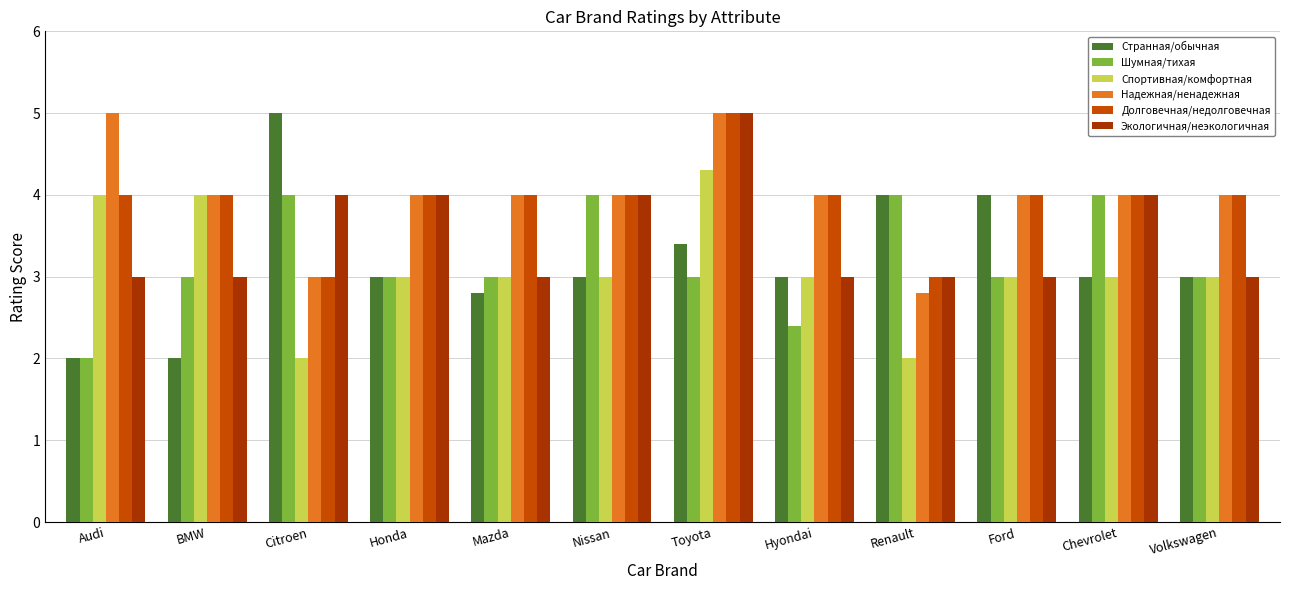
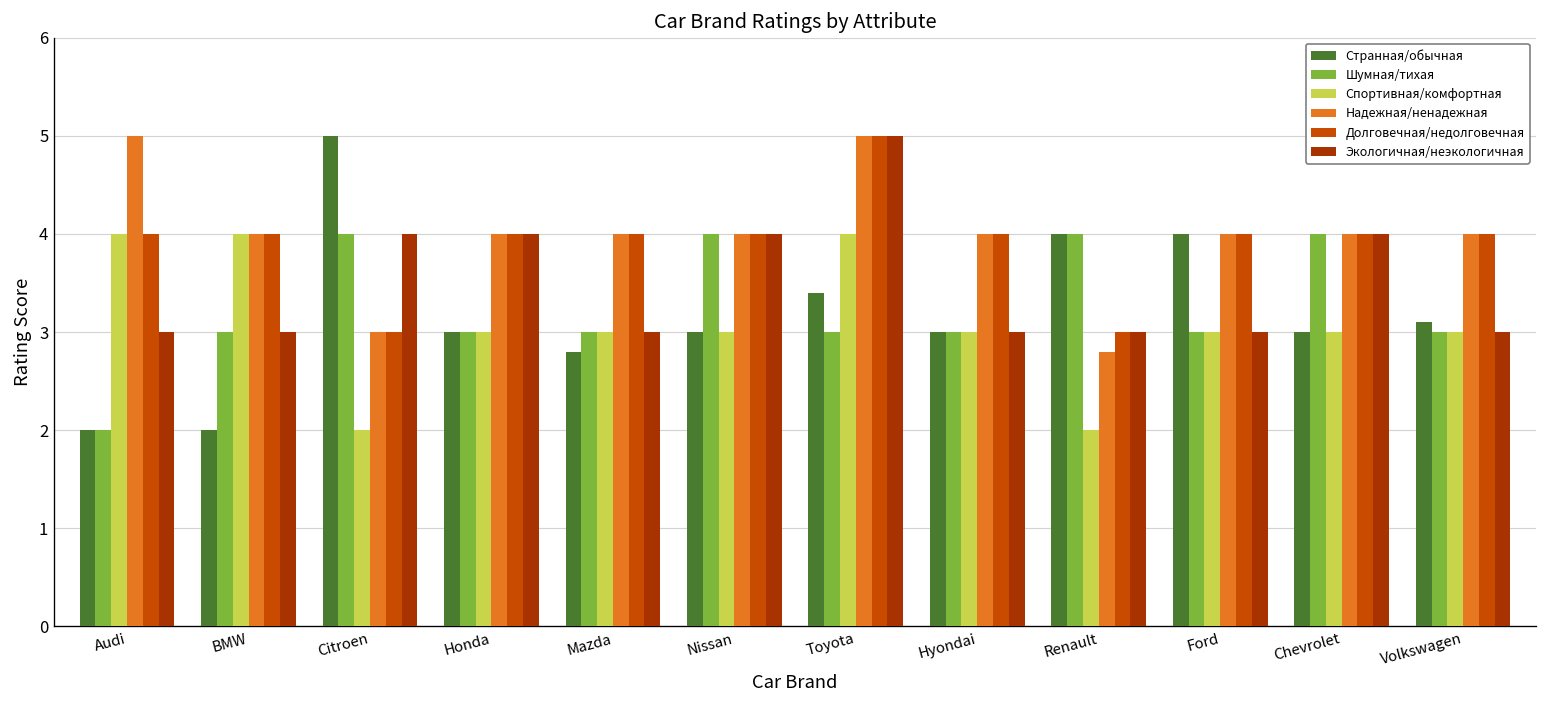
Спортивная/комфортная, Toyota: 4.3 -> 4.0
Шумная/тихая, Hyondai: 2.4 -> 3.0
Странная/обычная, Volkswagen: 3.0 -> 3.1
